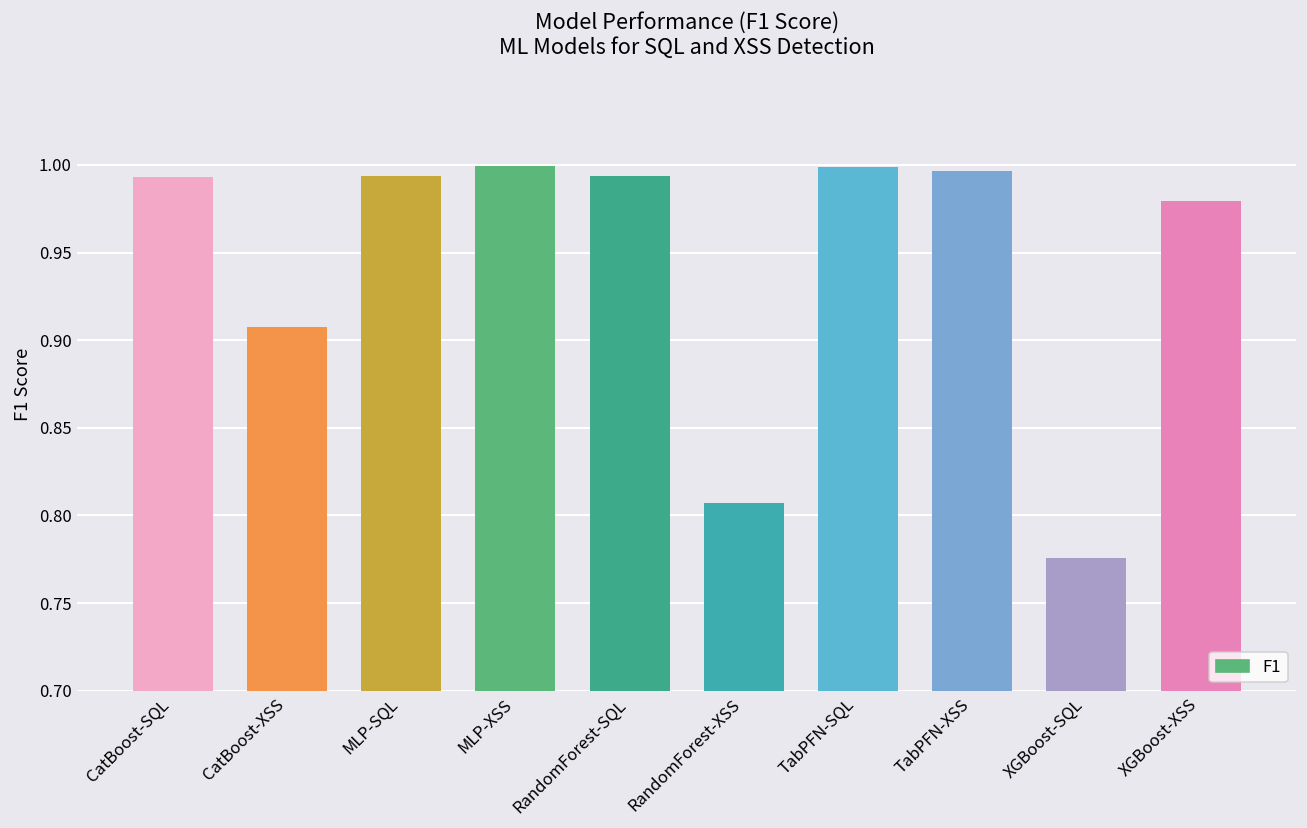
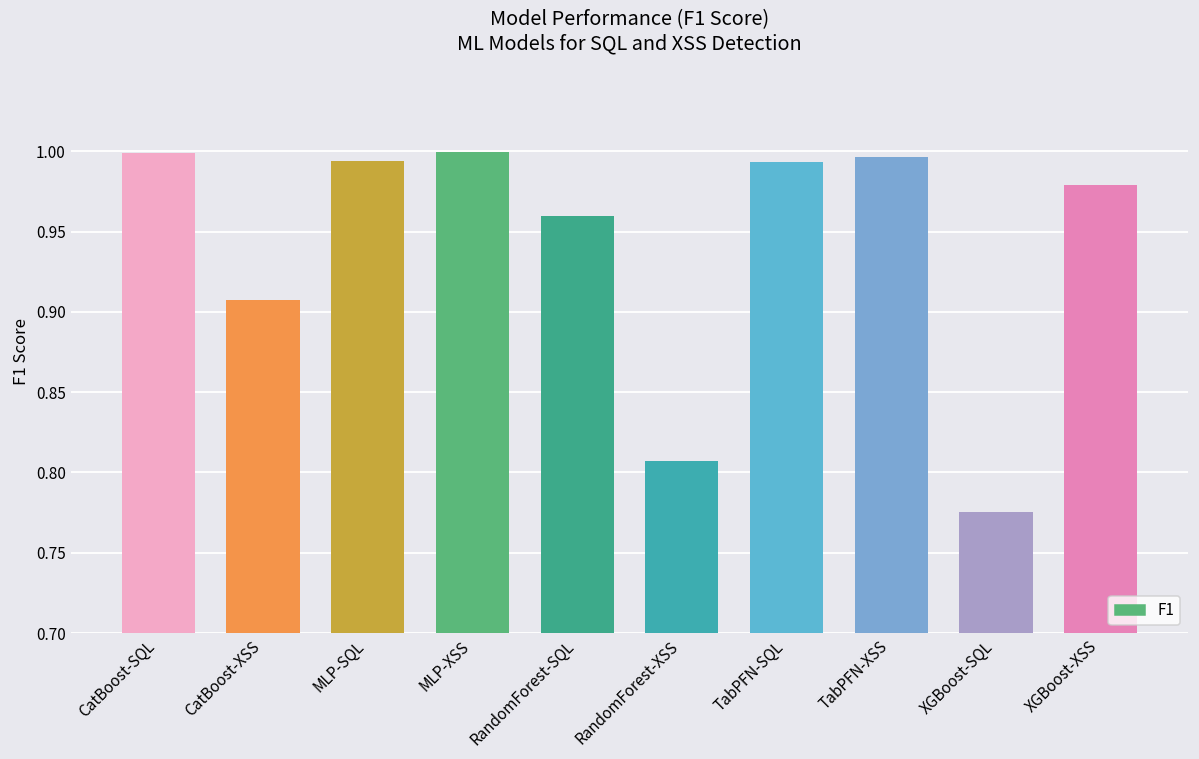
CatBoost-SQL: 0.993 -> 0.999
RandomForest-SQL: 0.994 -> 0.959
TabPFN-SQL: 0.999 -> 0.993
